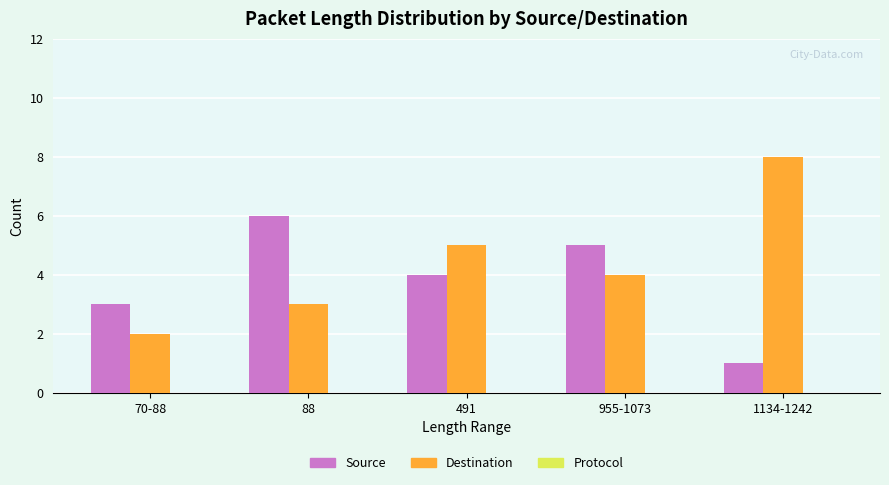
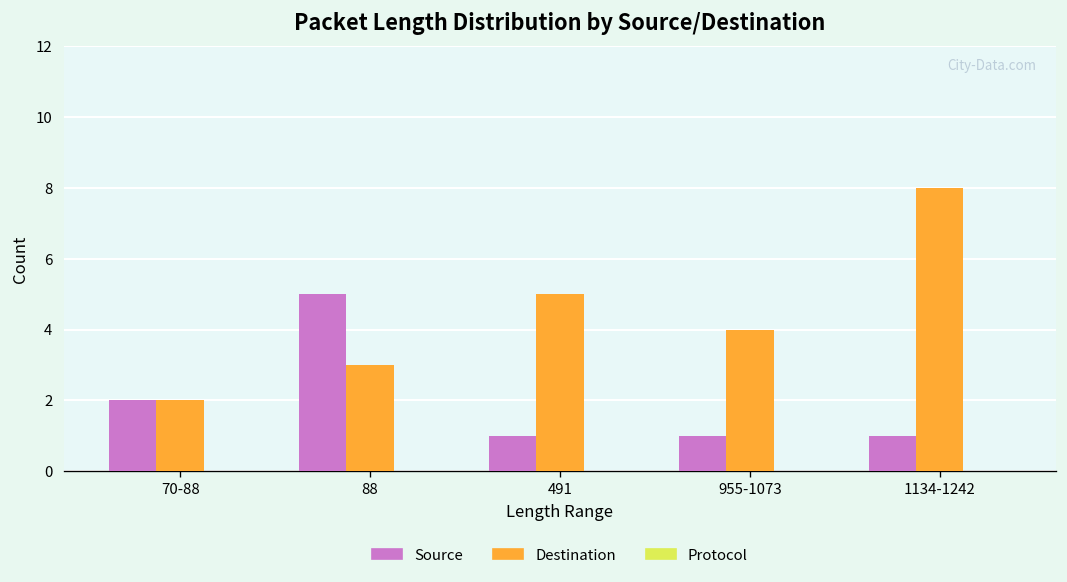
Source, 70-88: 3 -> 2
Source, 88: 6 -> 5
Source, 491: 4 -> 1
Source, 955-1073: 5 -> 1
